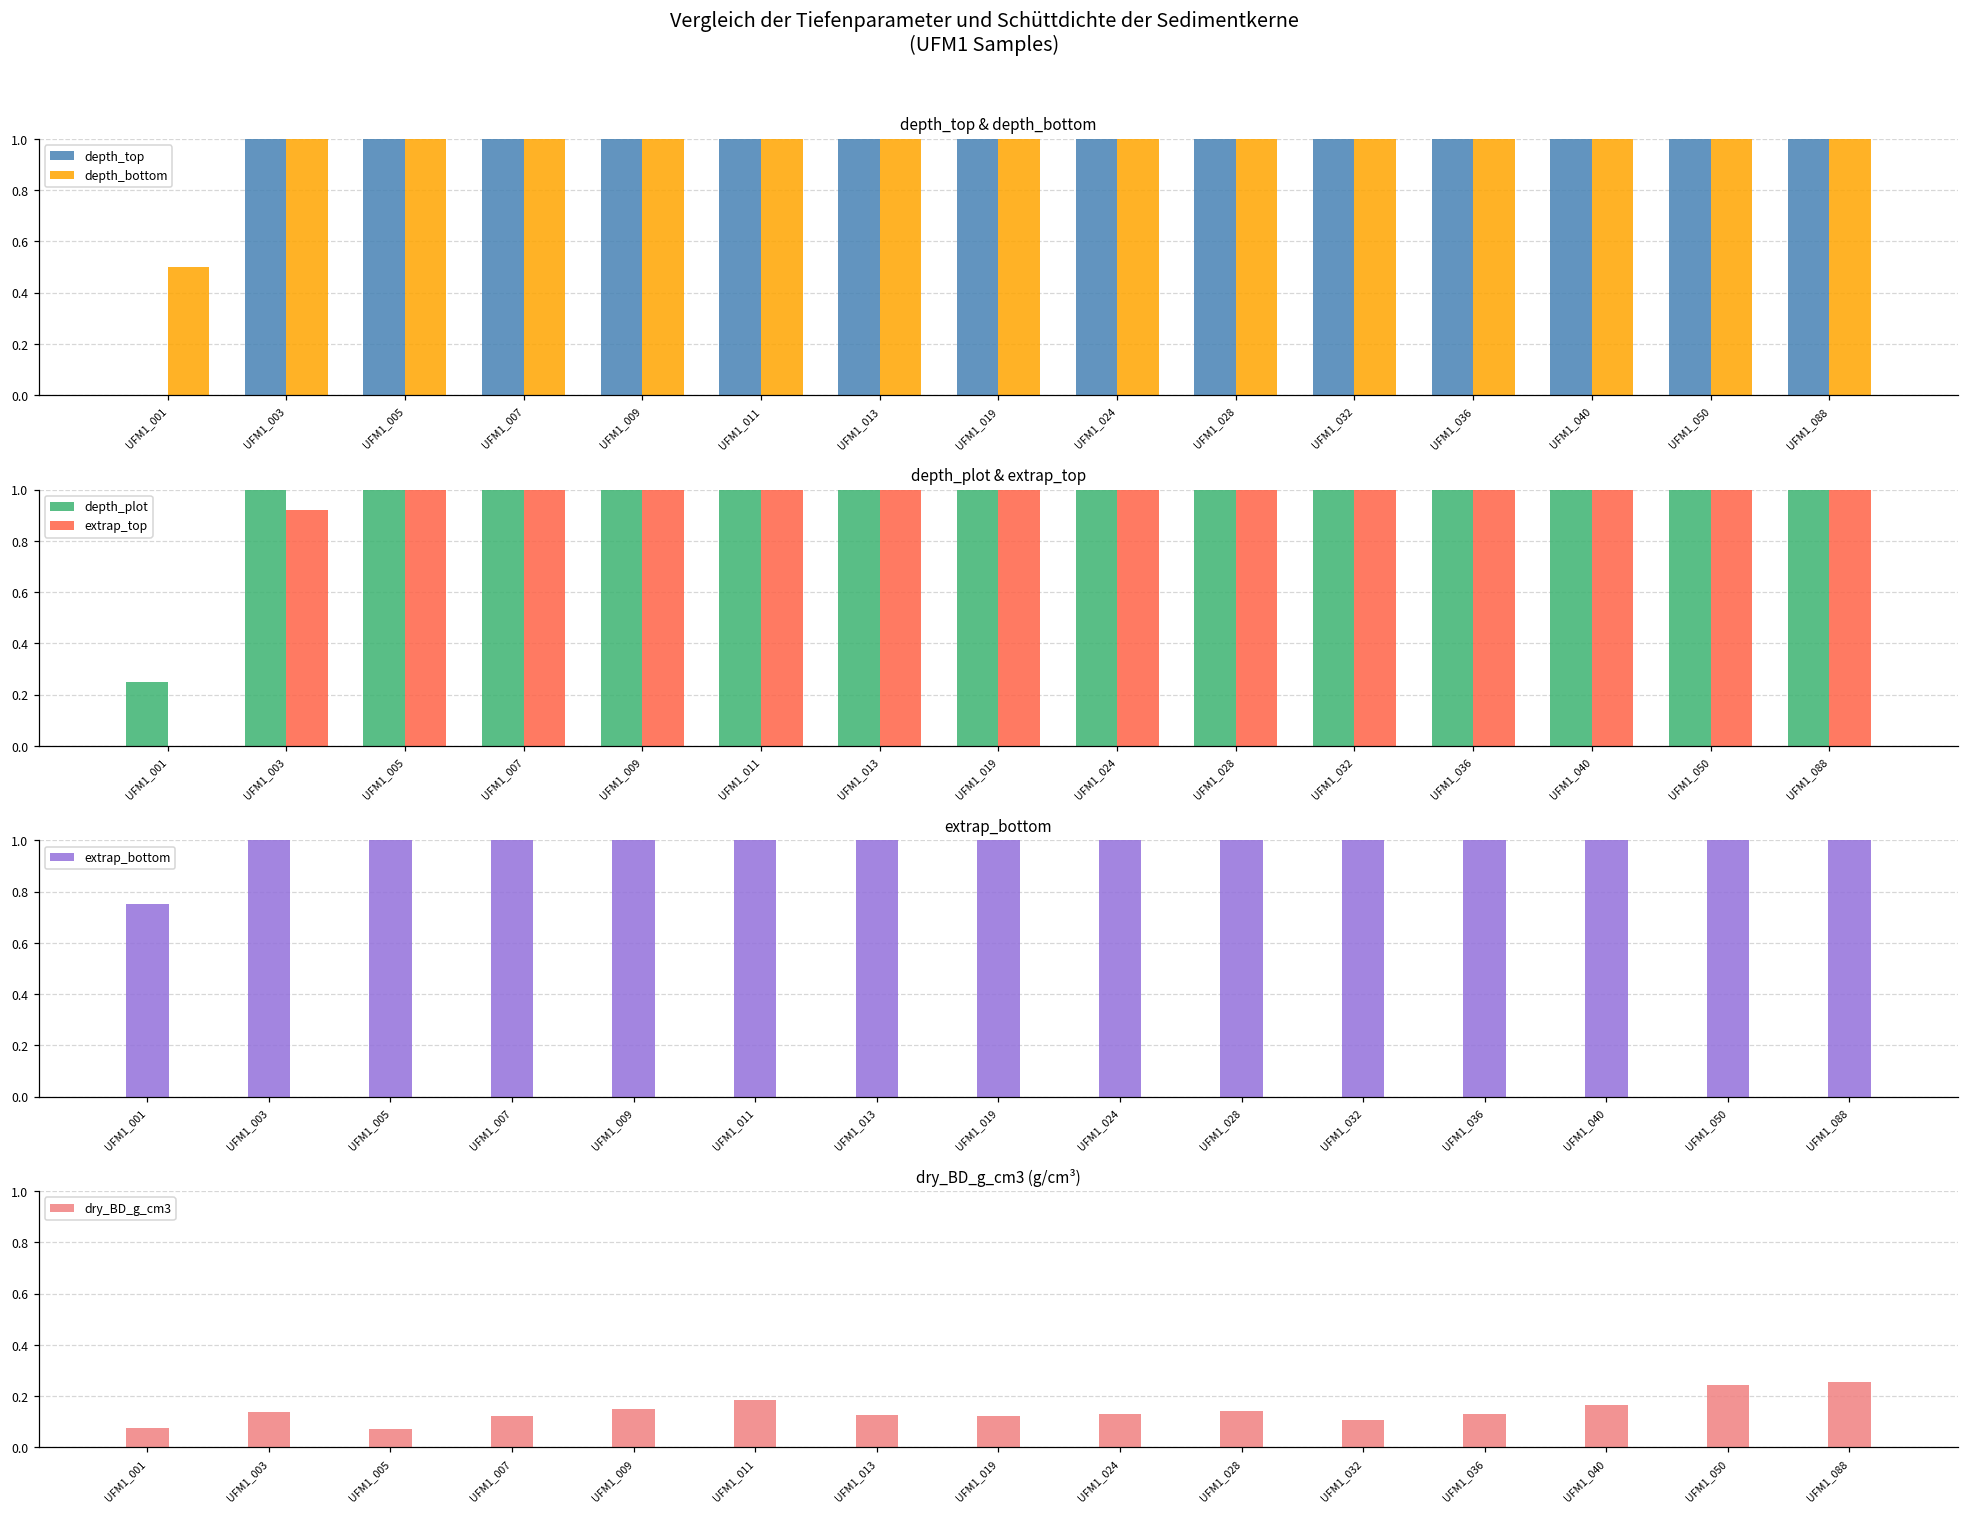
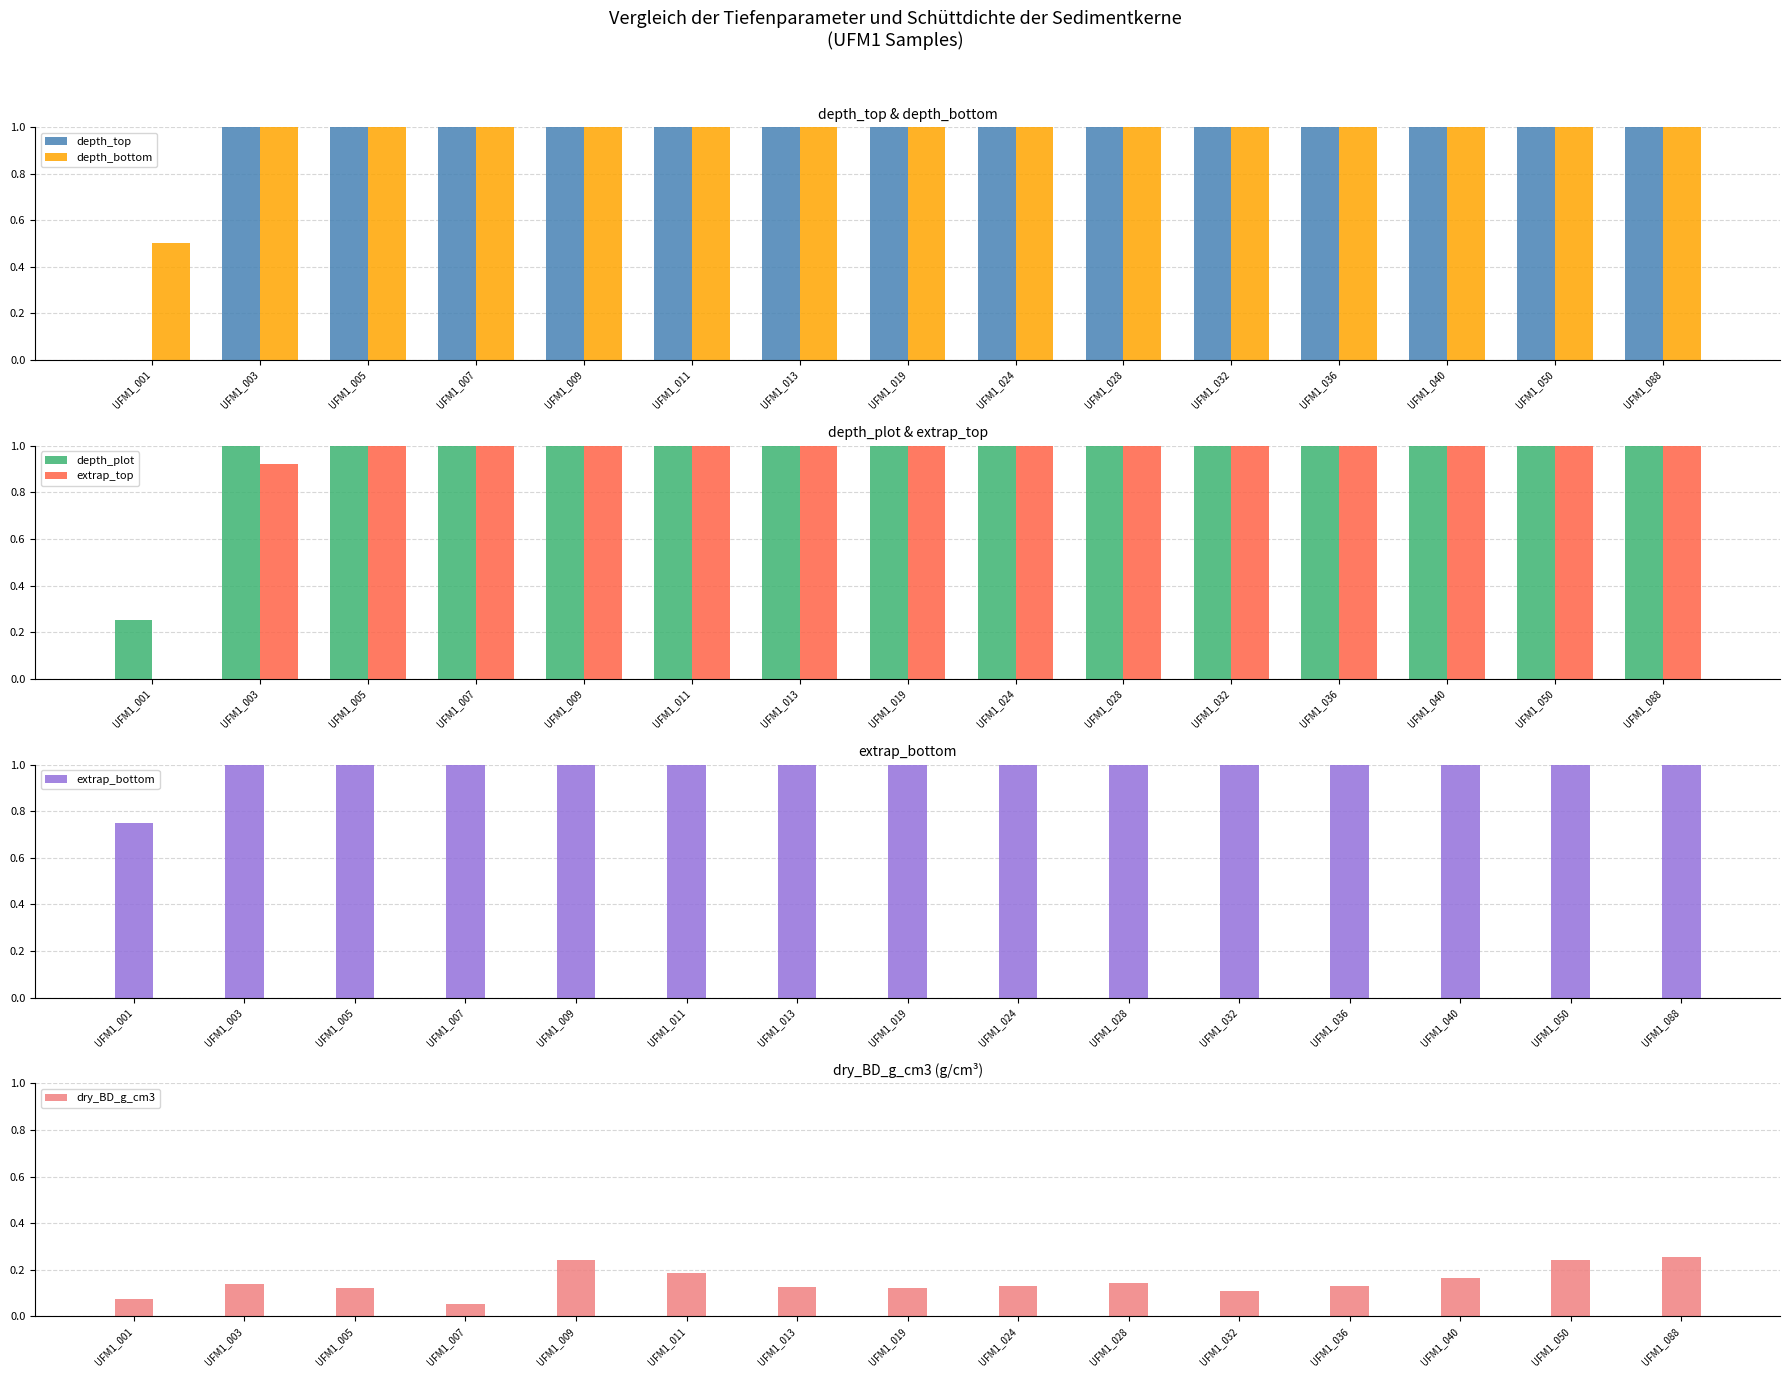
dry_BD_g_cm3 (g/cm³), UFM1_005: 0.07 -> 0.12
dry_BD_g_cm3 (g/cm³), UFM1_007: 0.12 -> 0.06
dry_BD_g_cm3 (g/cm³), UFM1_009: 0.15 -> 0.24
